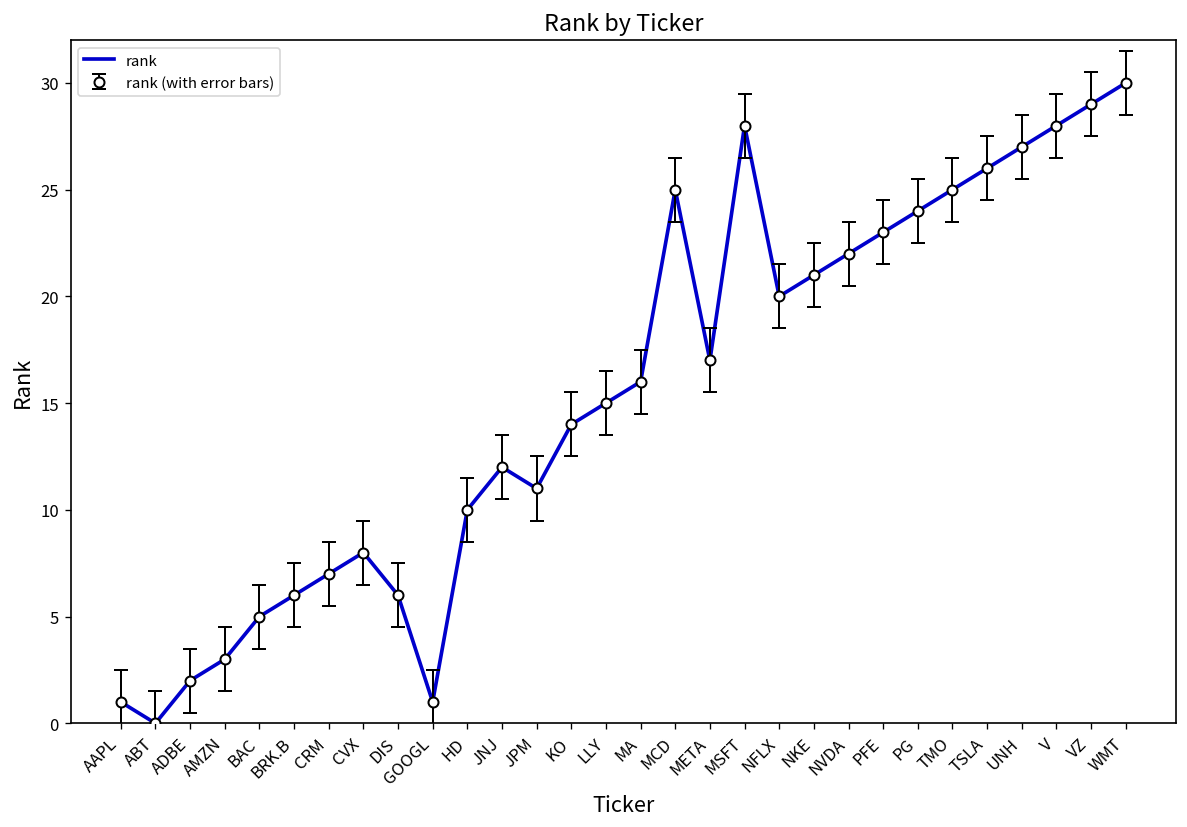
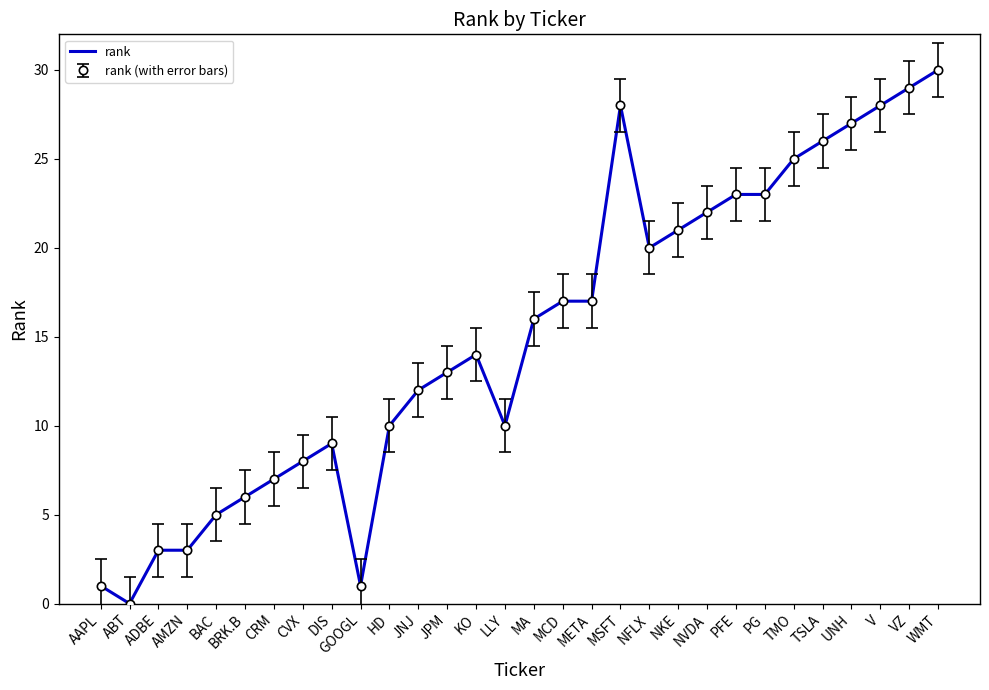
rank, ADBE: 2 -> 3
rank, DIS: 6 -> 9
rank, JPM: 11 -> 13
rank, LLY: 15 -> 10
rank, MCD: 25 -> 17
rank, PG: 24 -> 23
